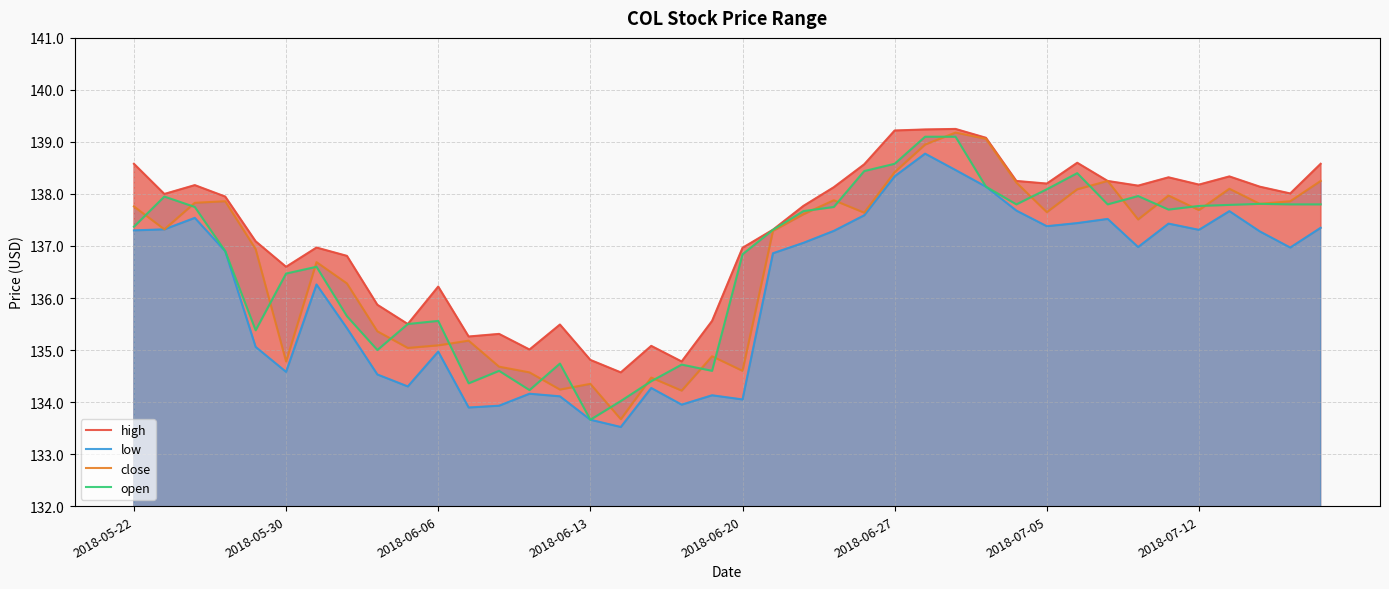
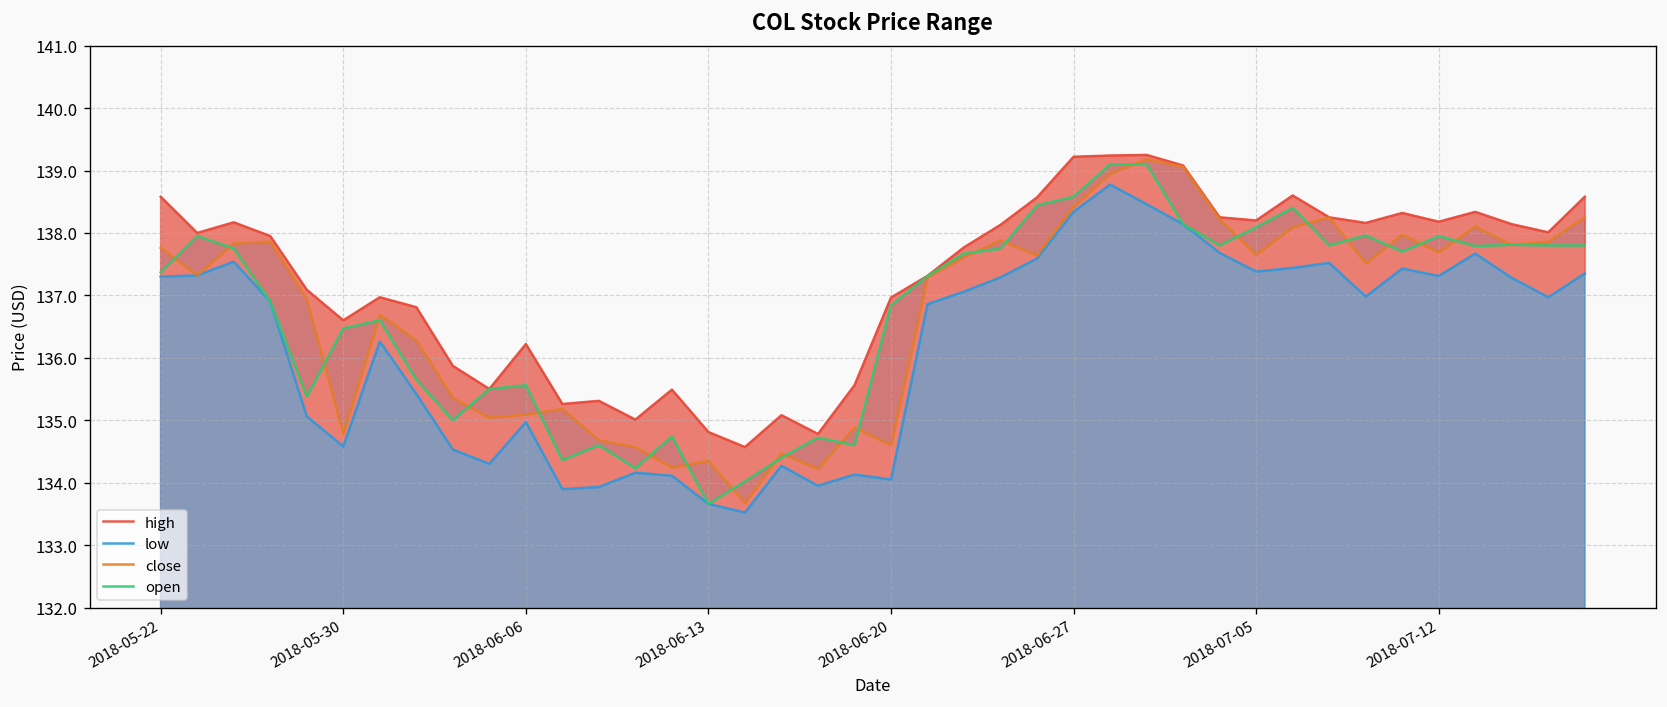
open, 2018-07-12: 137.8 -> 138.0
